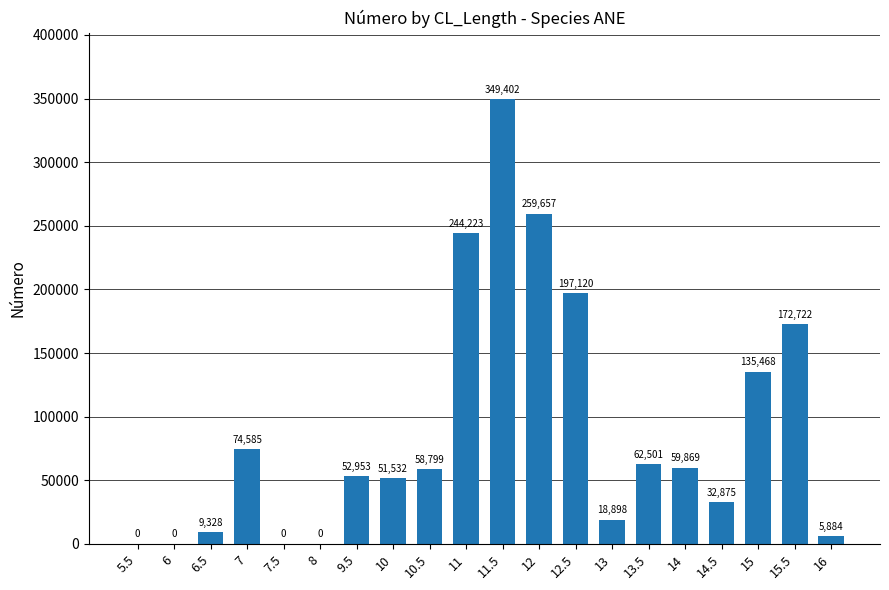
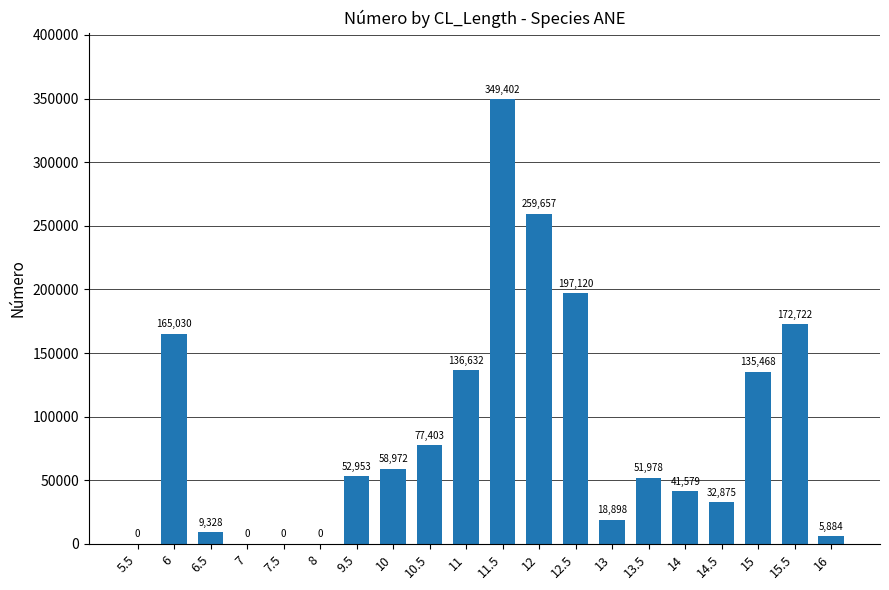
6: 0 -> 165,030
7: 74,585 -> 0
10: 51,532 -> 58,972
10.5: 58,799 -> 77,403
11: 244,223 -> 136,632
13.5: 62,501 -> 51,978
14: 59,869 -> 41,579
